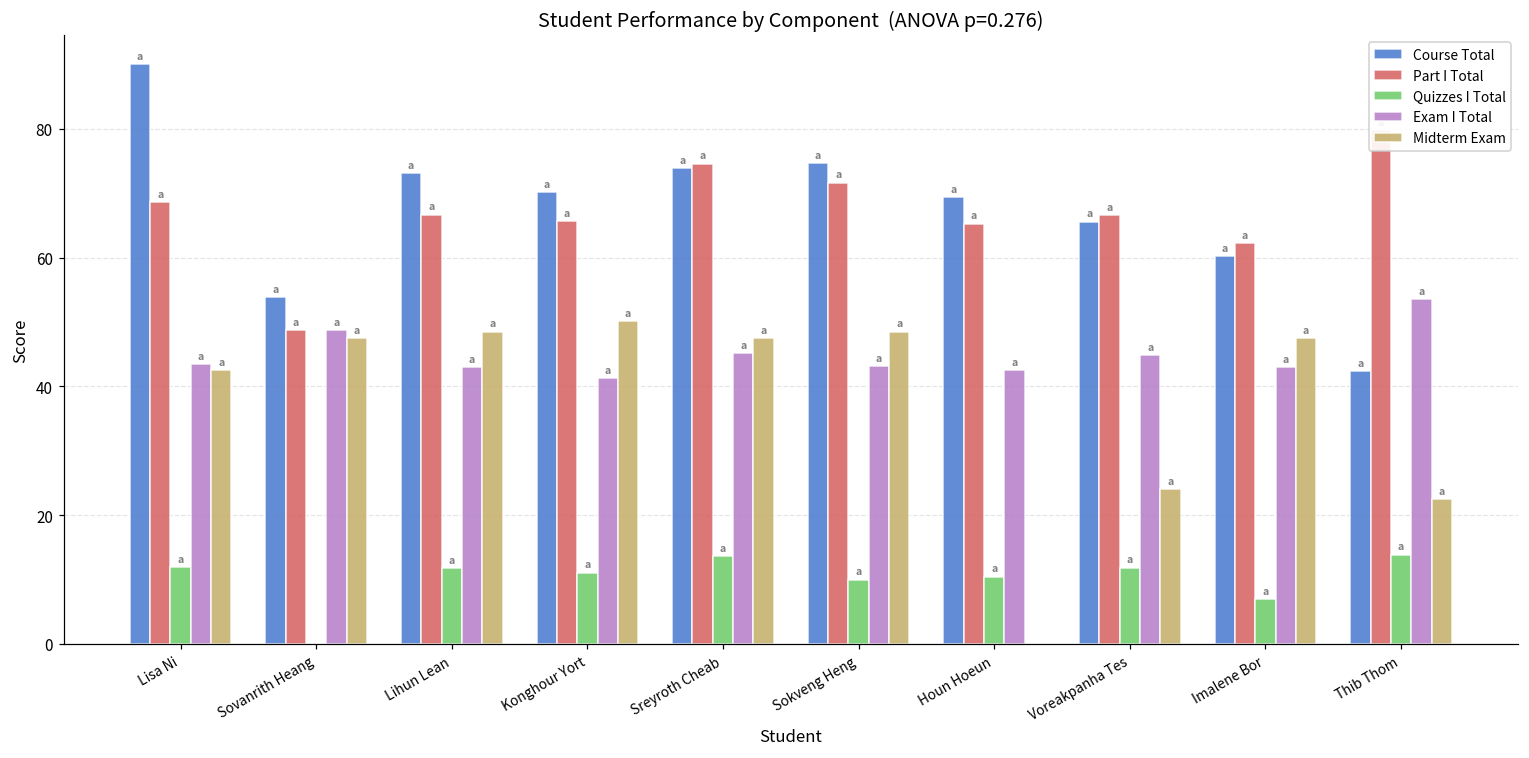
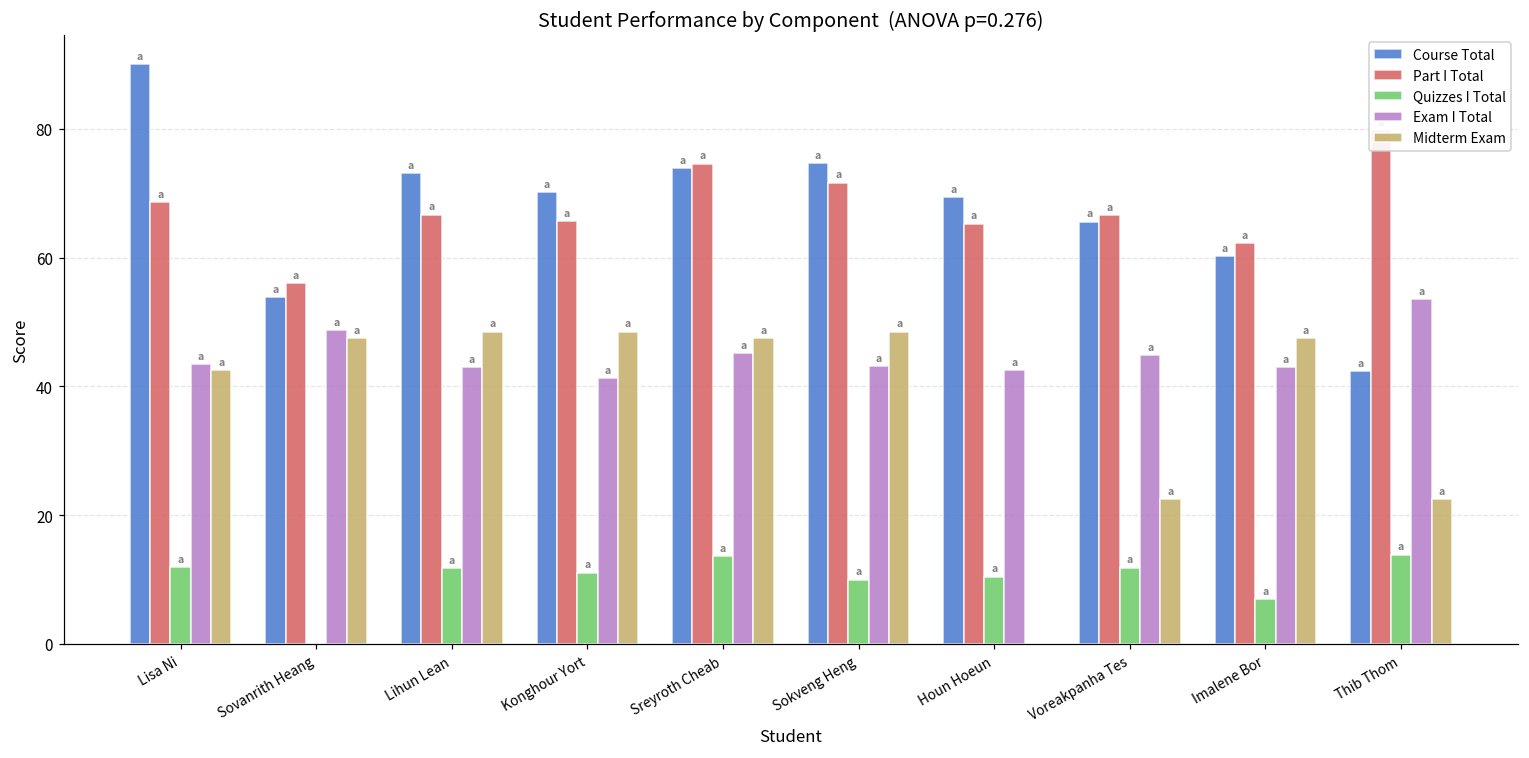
Part I Total, Sovanrith Heang: 49 -> 56
Midterm Exam, Konghour Yort: 50 -> 49
Midterm Exam, Voreakpanha Tes: 24 -> 23
